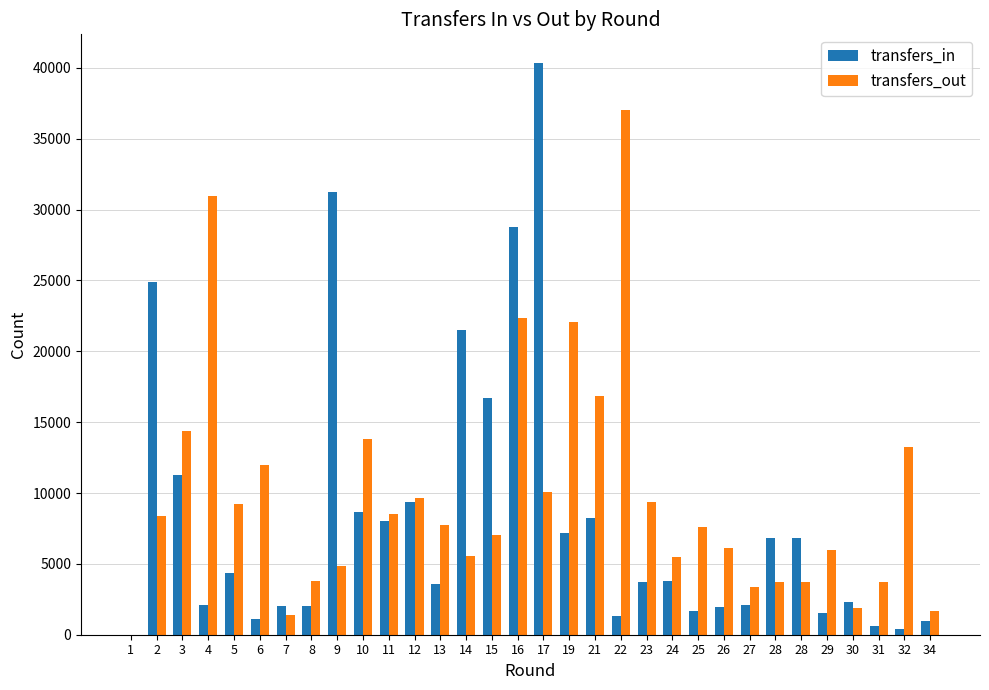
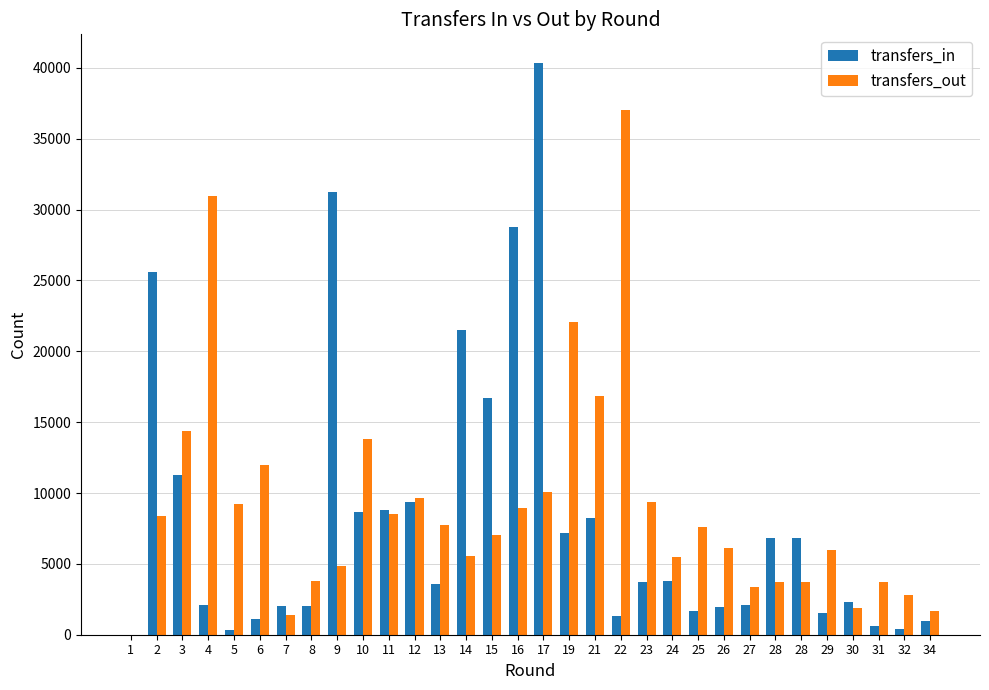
transfers_in, 2: 24900 -> 25600
transfers_in, 5: 4300 -> 300
transfers_in, 11: 8000 -> 8800
transfers_out, 16: 22400 -> 8900
transfers_out, 32: 13200 -> 2800
